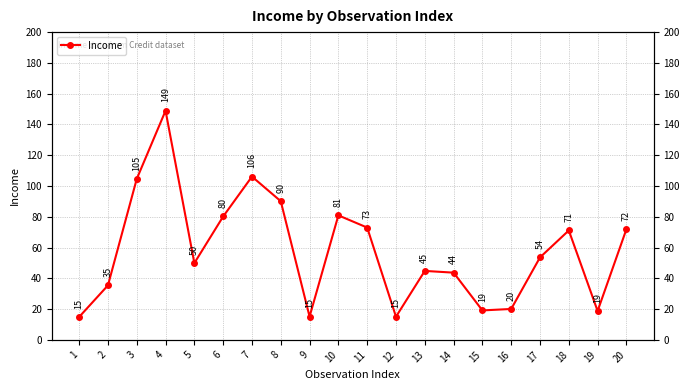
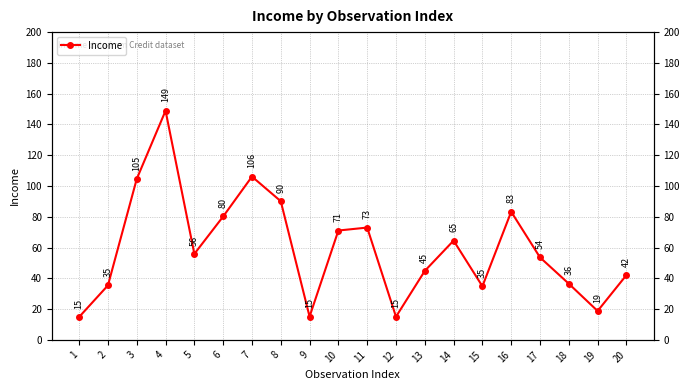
5: 50 -> 56
10: 81 -> 71
14: 44 -> 65
15: 19 -> 35
16: 20 -> 83
18: 71 -> 36
20: 72 -> 42
